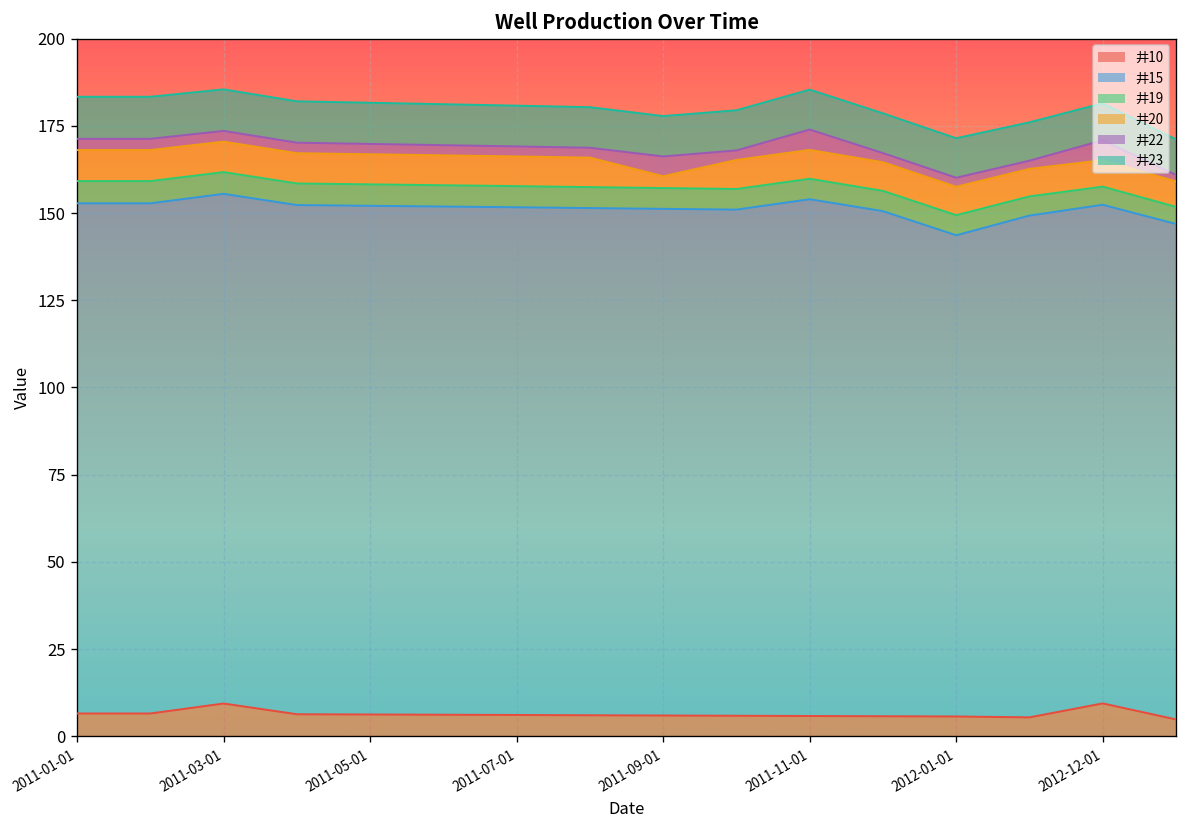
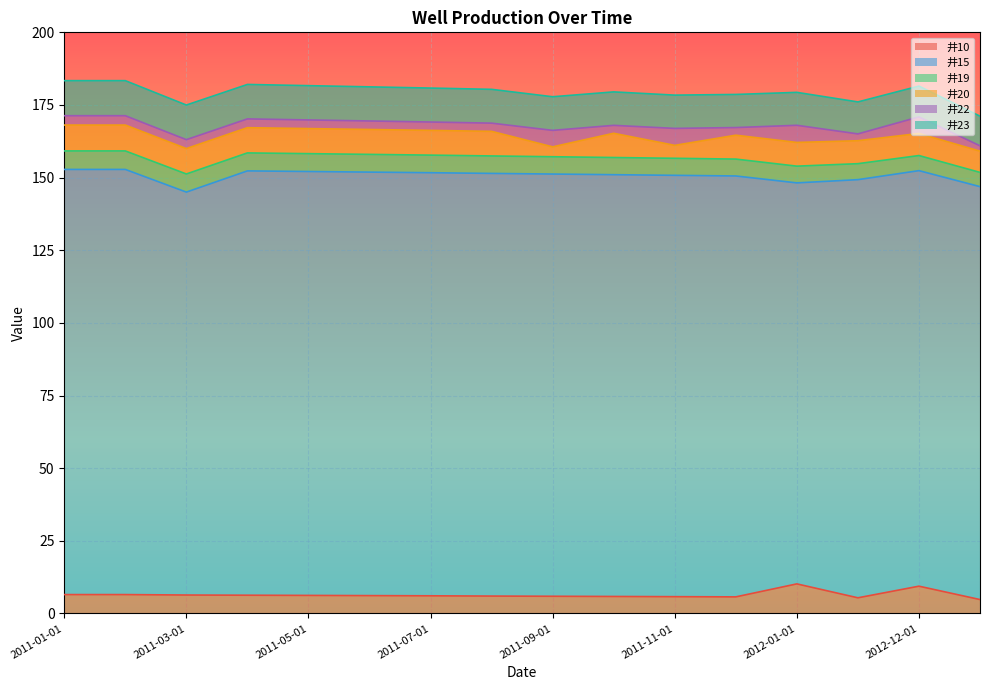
井10, 2011-03-01: 9 -> 6
井15, 2011-03-01: 146 -> 139
井15, 2011-11-01: 148 -> 145
井20, 2011-11-01: 8 -> 4
井10, 2012-01-01: 6 -> 10
井22, 2012-01-01: 3 -> 6
